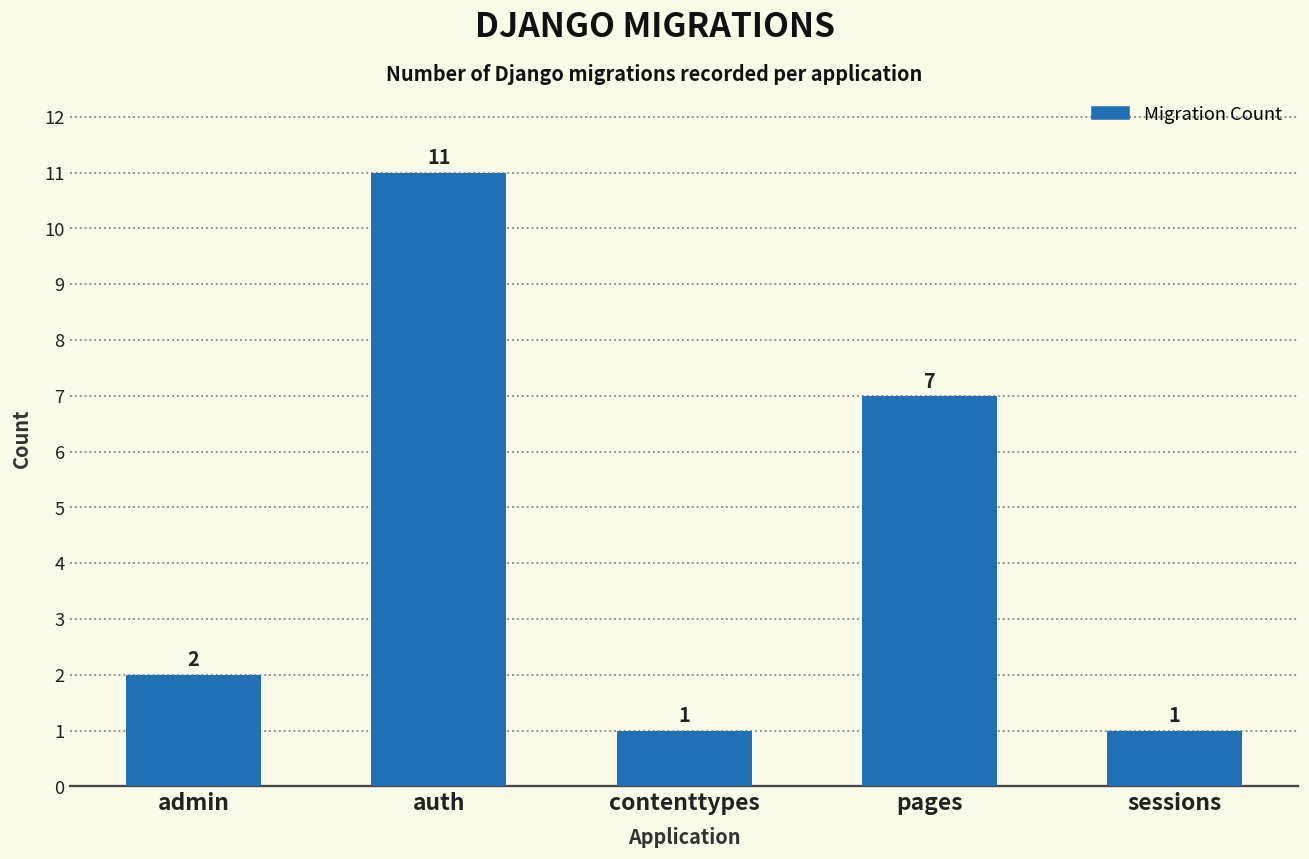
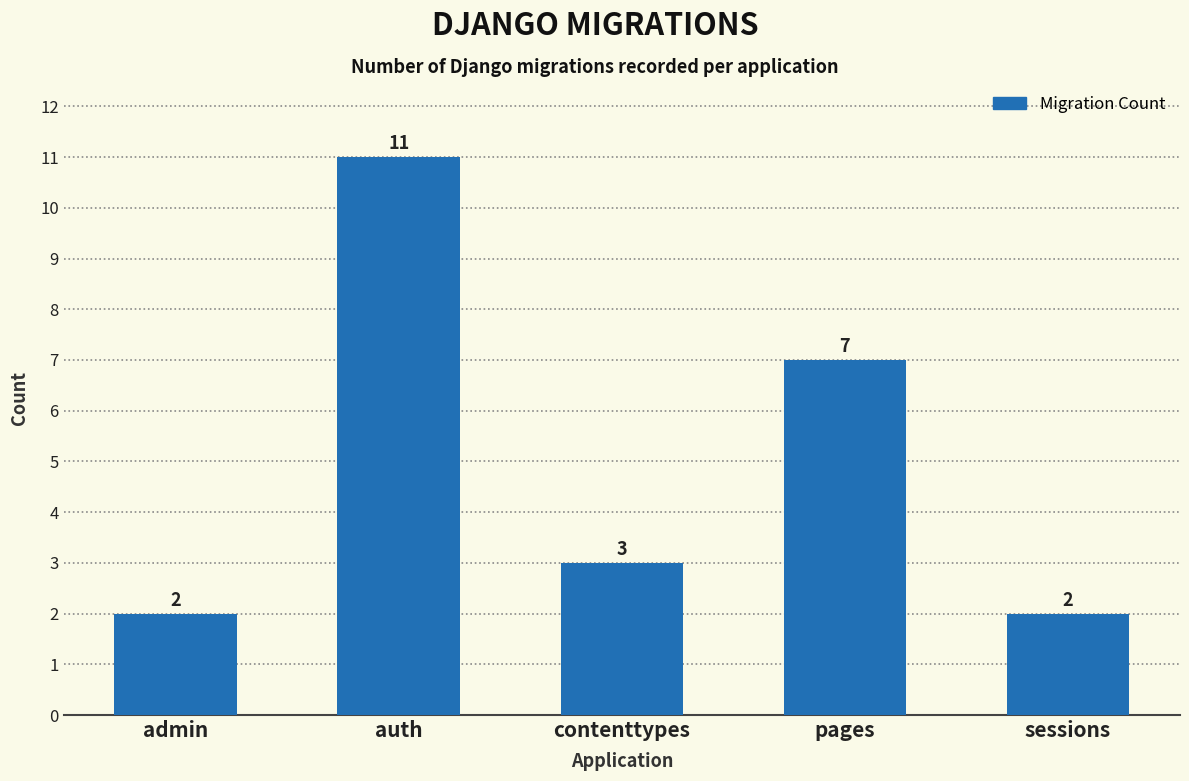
contenttypes: 1 -> 3
sessions: 1 -> 2
